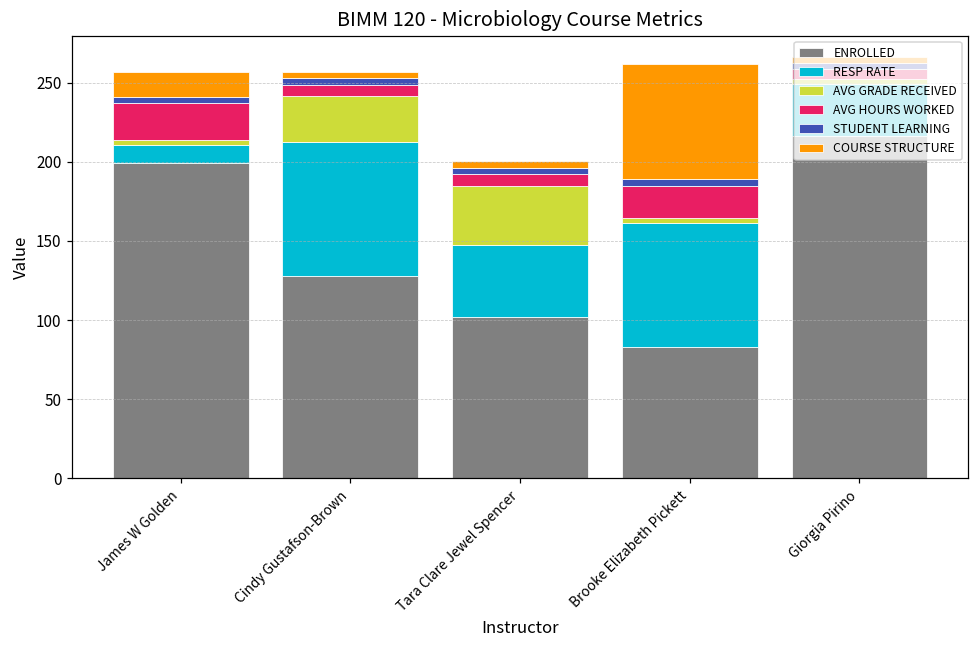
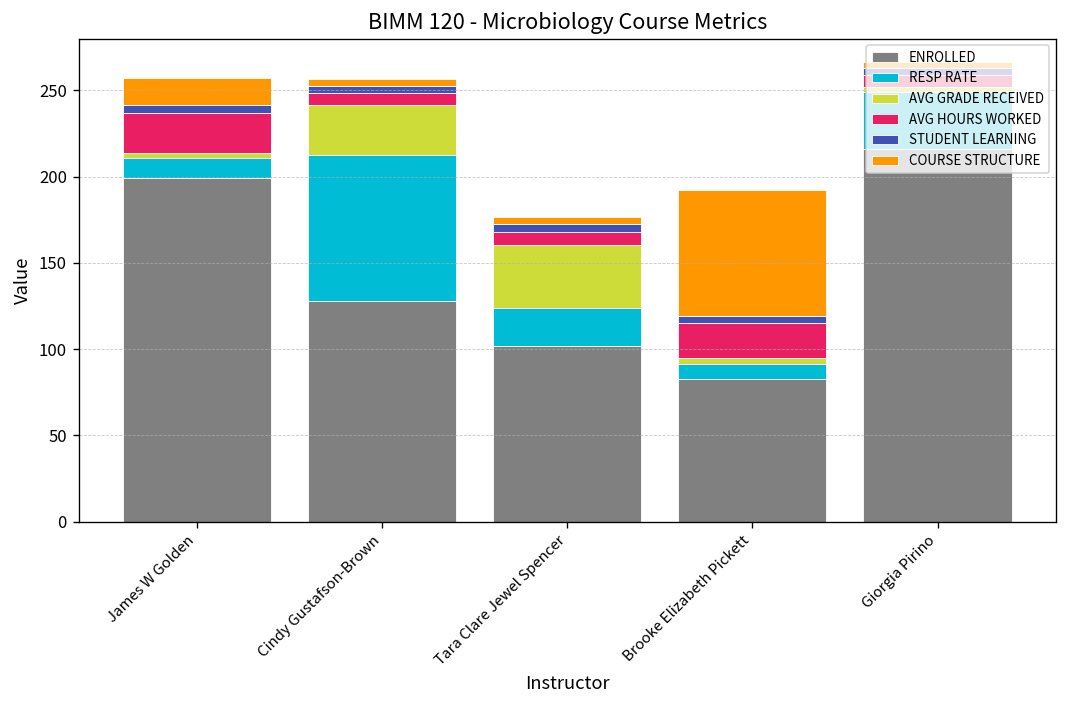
RESP RATE, Tara Clare Jewel Spencer: 46 -> 22
RESP RATE, Brooke Elizabeth Pickett: 78 -> 9
